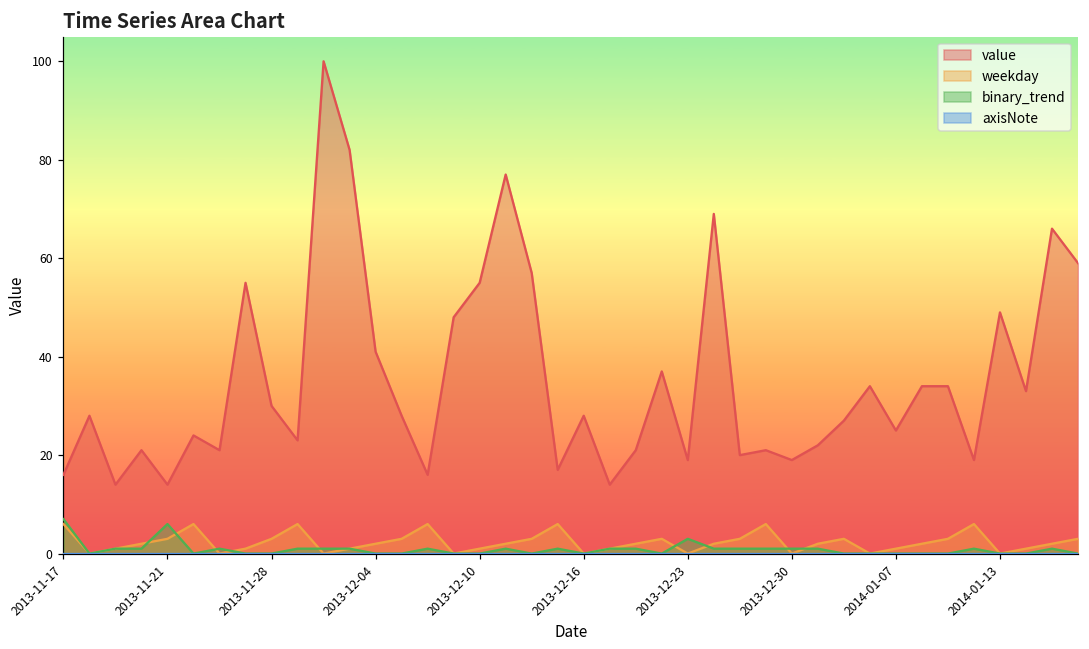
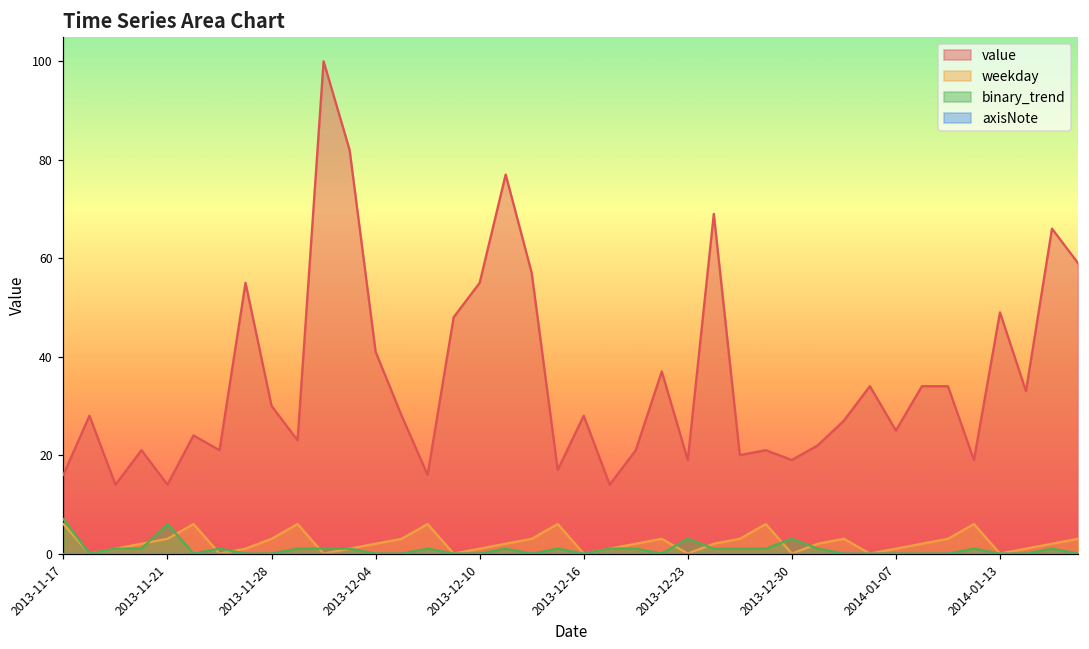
binary_trend, 2013-12-30: 1 -> 3
